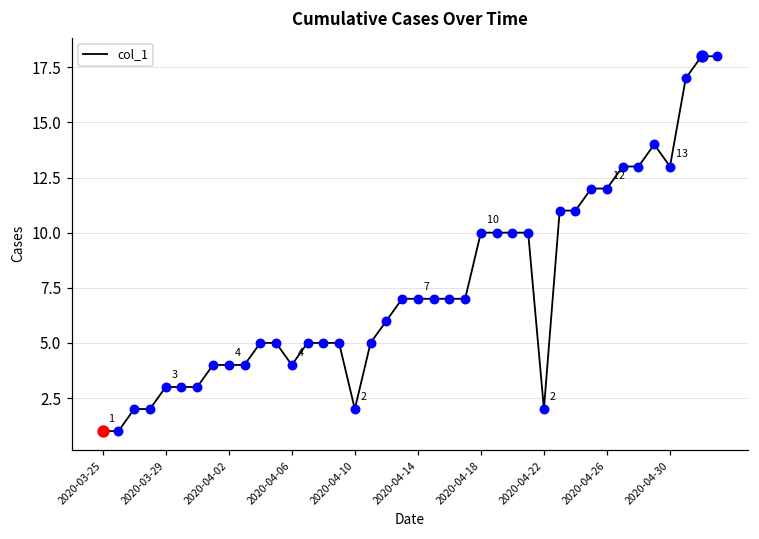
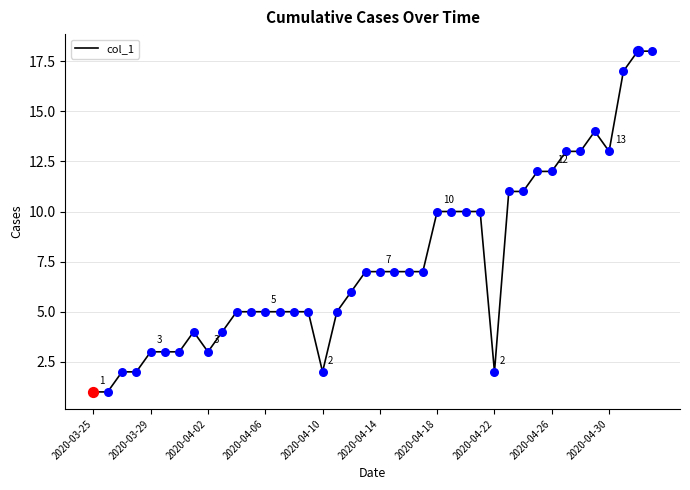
col_1, 2020-04-02: 4 -> 3
col_1, 2020-04-06: 4 -> 5
